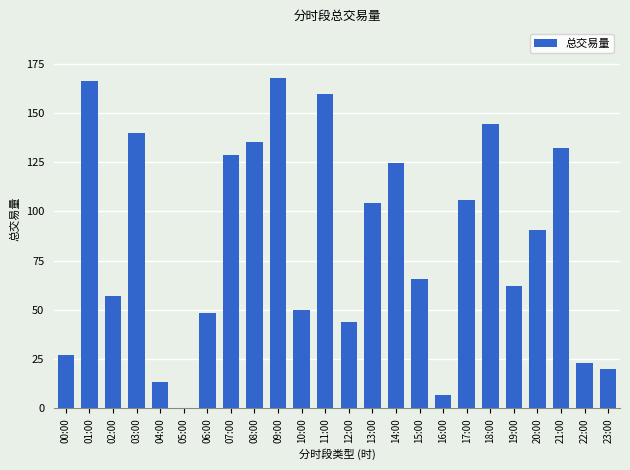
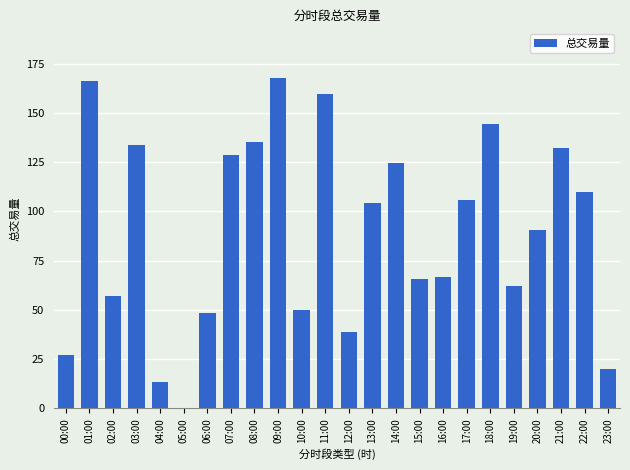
03:00: 140 -> 134
12:00: 44 -> 39
16:00: 7 -> 67
22:00: 23 -> 110
